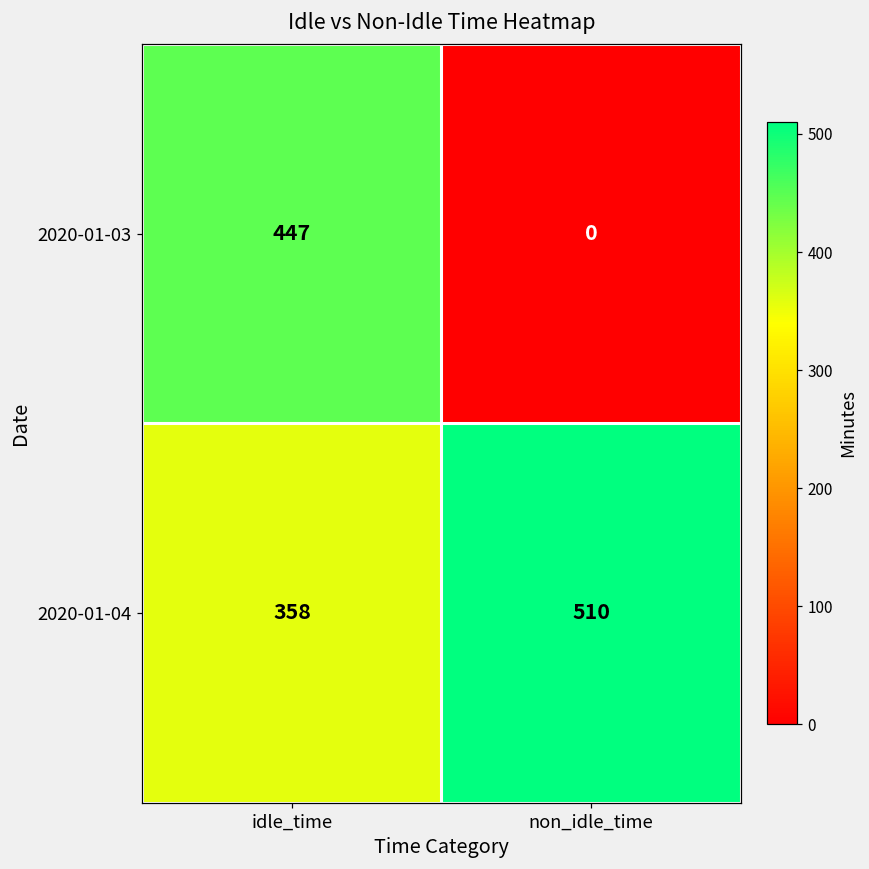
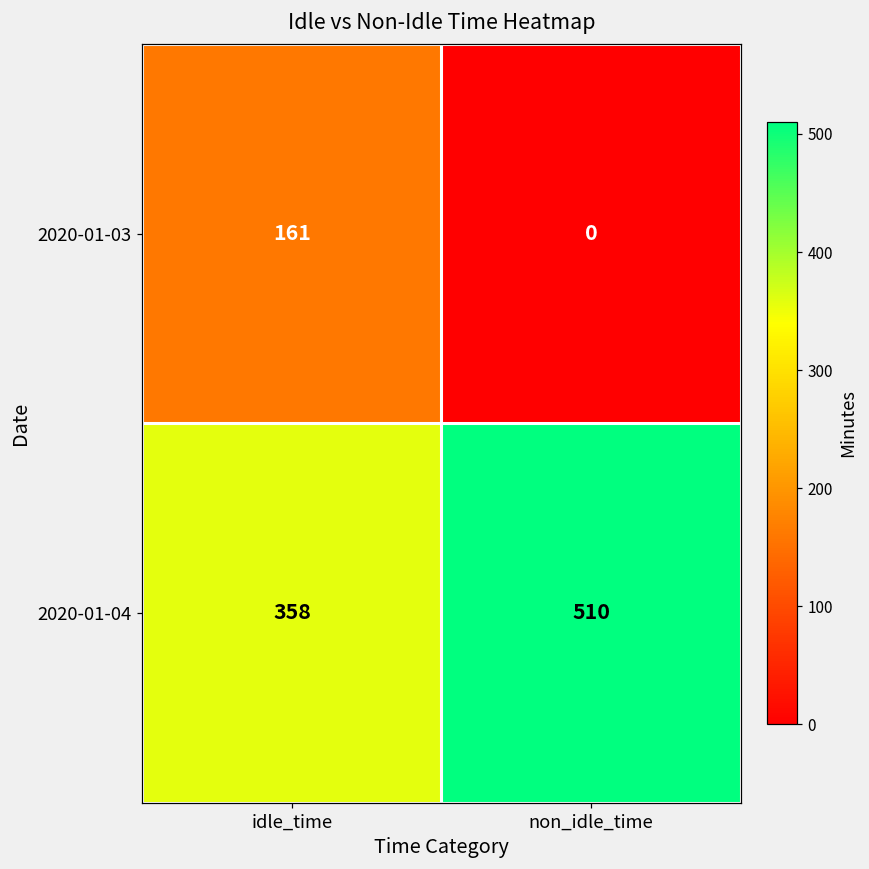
2020-01-03, idle_time: 447 -> 161
